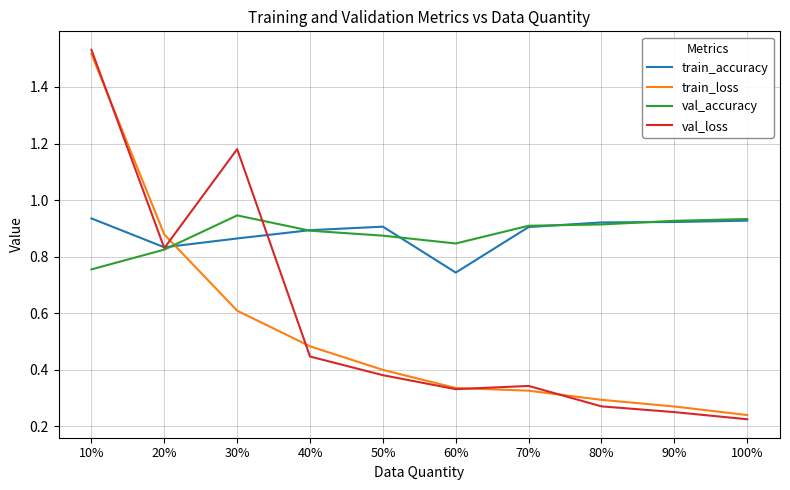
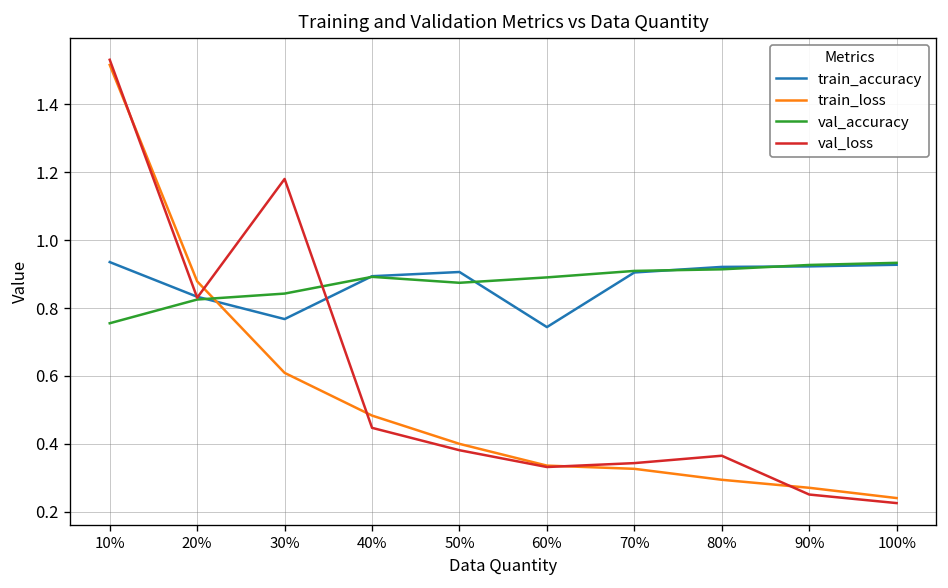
train_accuracy, 30%: 0.86 -> 0.77
val_accuracy, 30%: 0.95 -> 0.84
val_accuracy, 60%: 0.85 -> 0.89
val_loss, 80%: 0.27 -> 0.36
